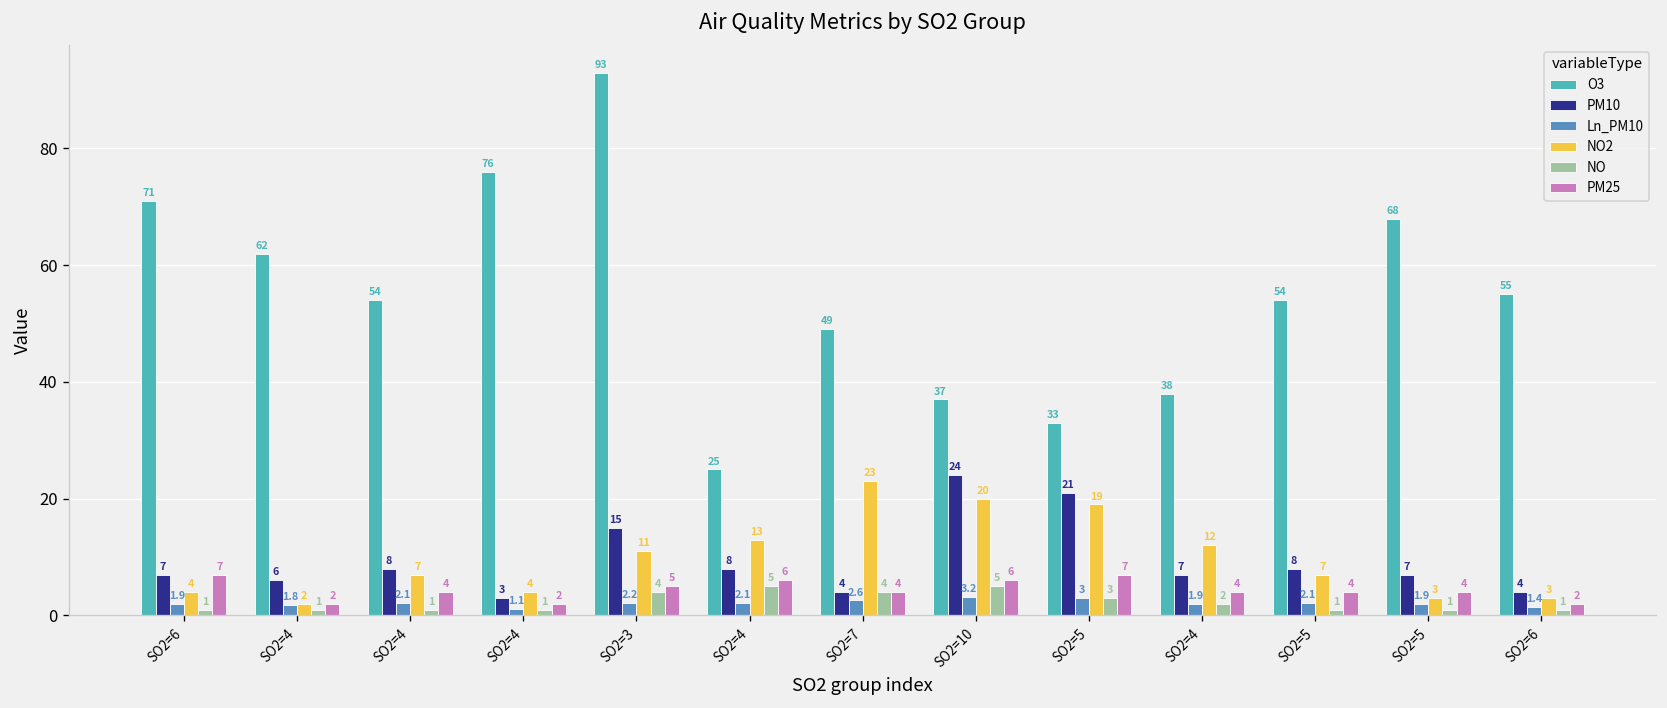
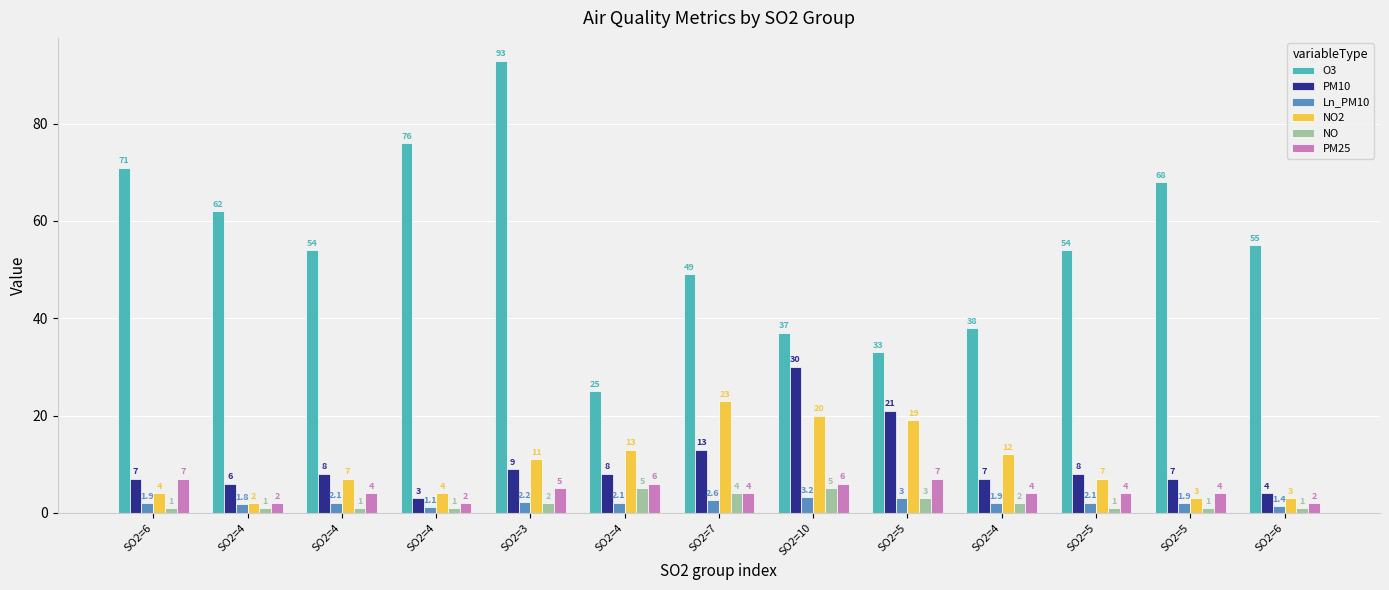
PM10, SO2=3: 15 -> 9
NO, SO2=3: 4 -> 2
PM10, SO2=7: 4 -> 13
PM10, SO2=10: 24 -> 30
